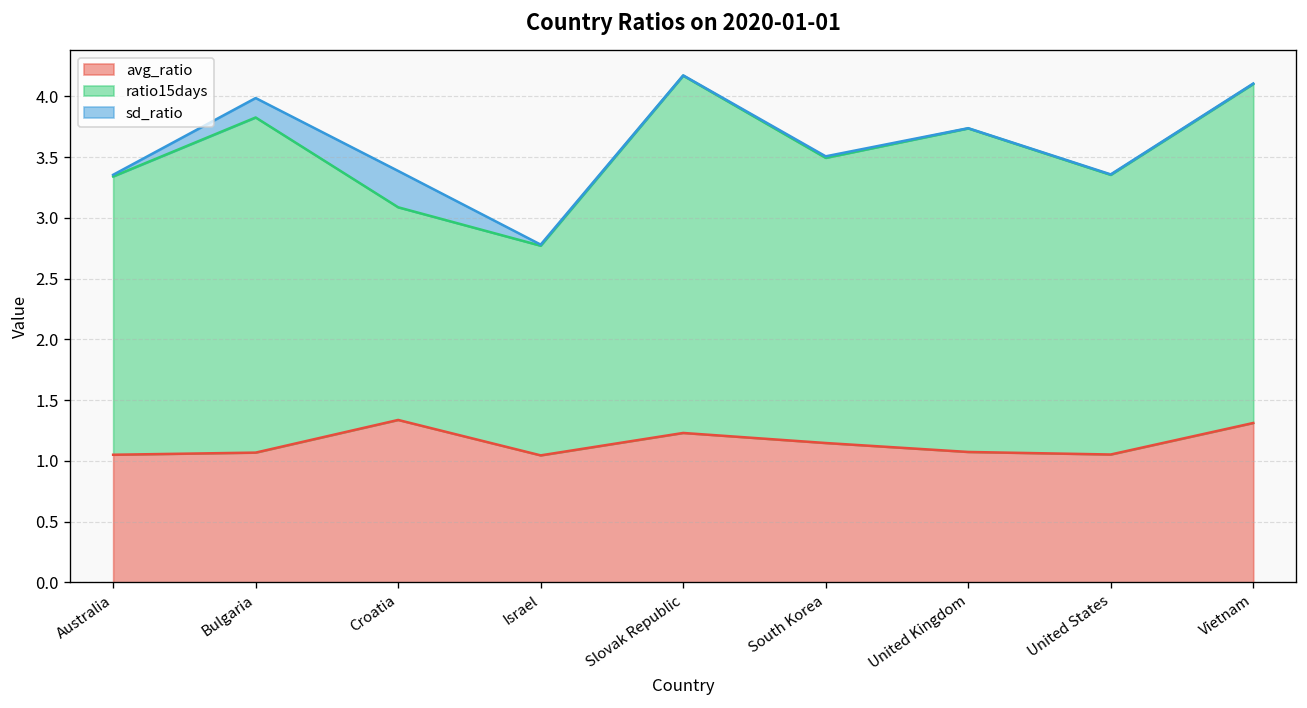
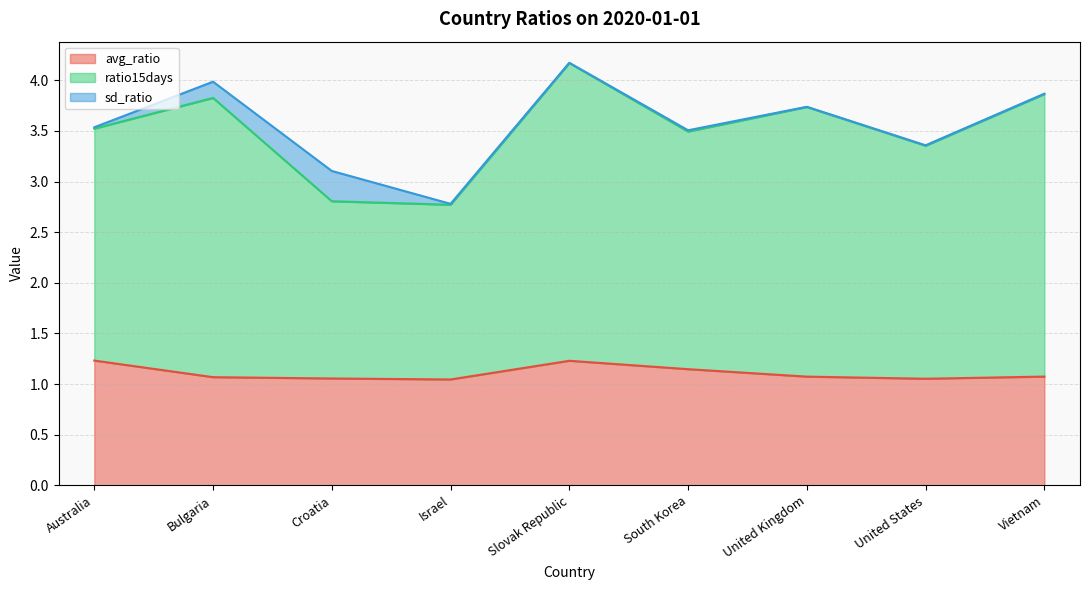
avg_ratio, Australia: 1.05 -> 1.23
avg_ratio, Croatia: 1.34 -> 1.06
avg_ratio, Vietnam: 1.31 -> 1.07
